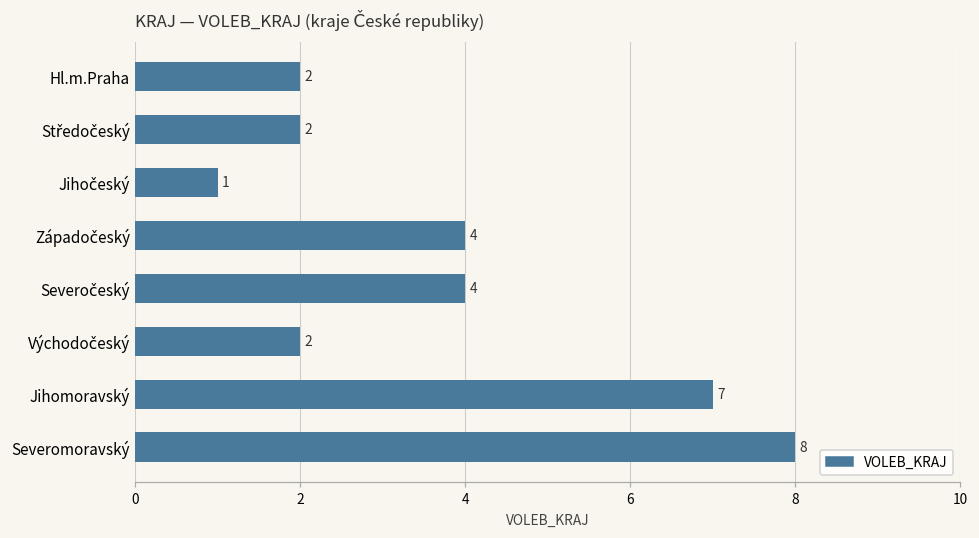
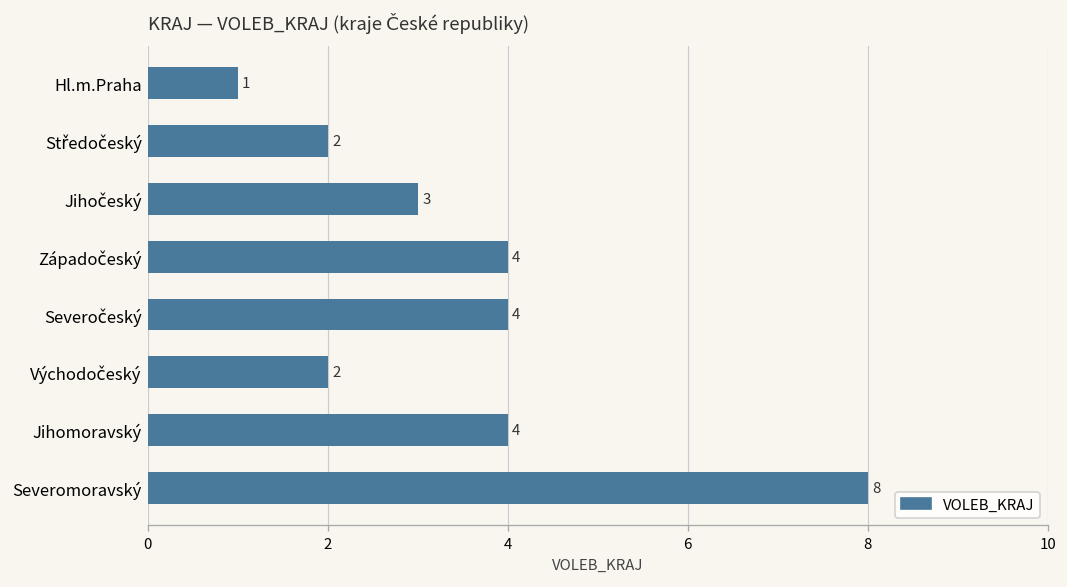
Hl.m.Praha: 2 -> 1
Jihočeský: 1 -> 3
Jihomoravský: 7 -> 4
